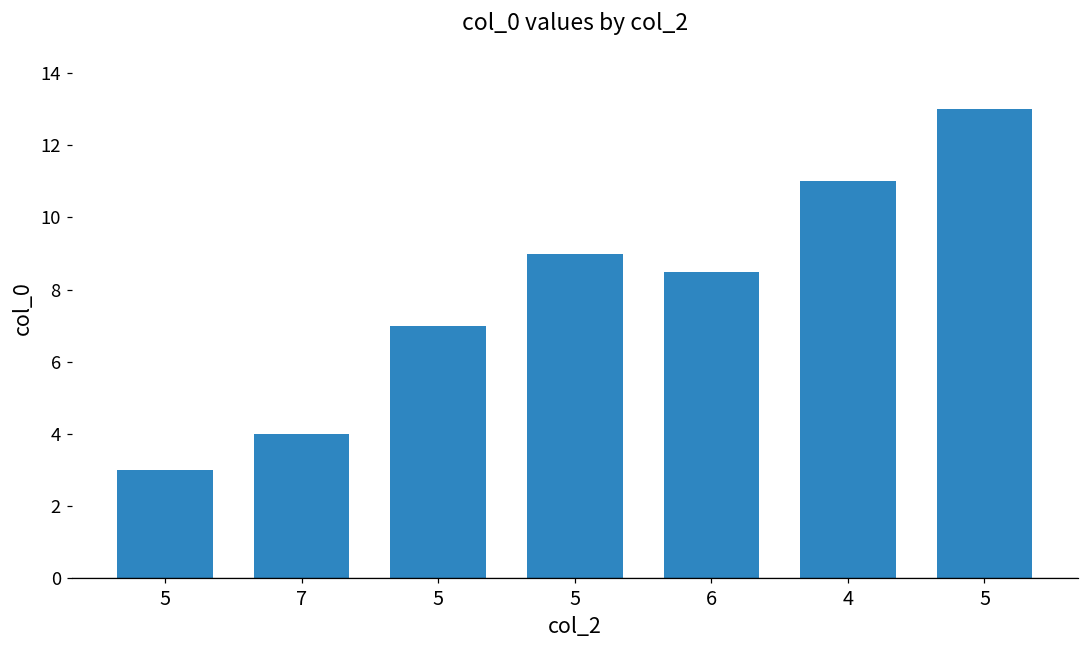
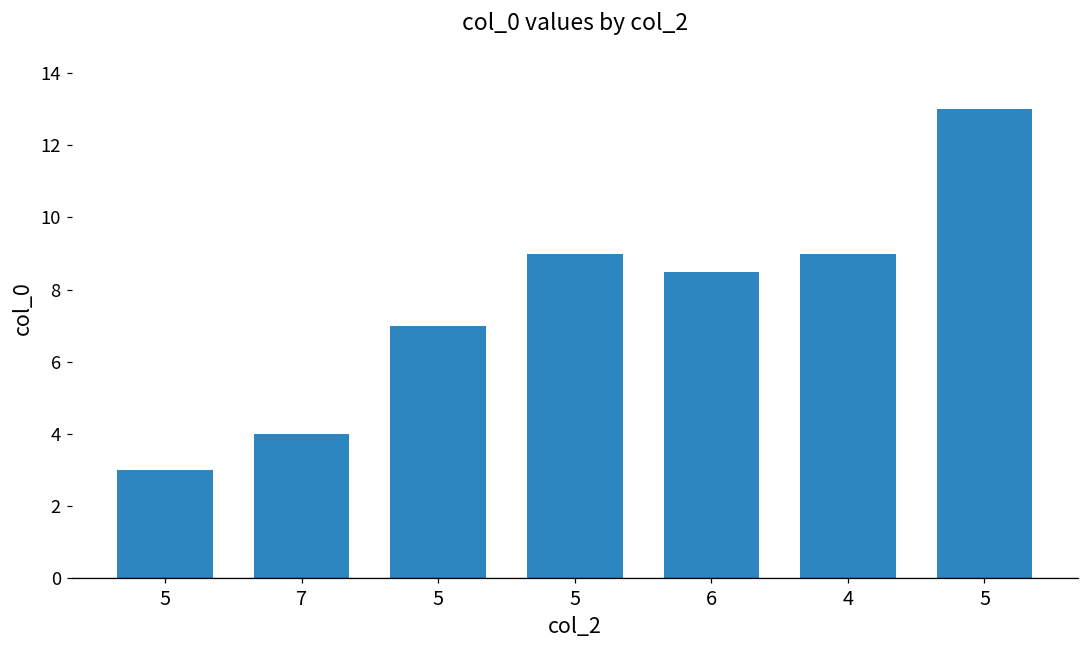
4: 11 -> 9
